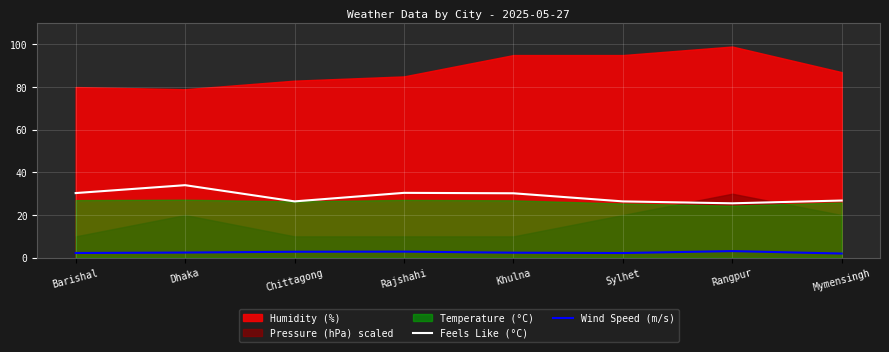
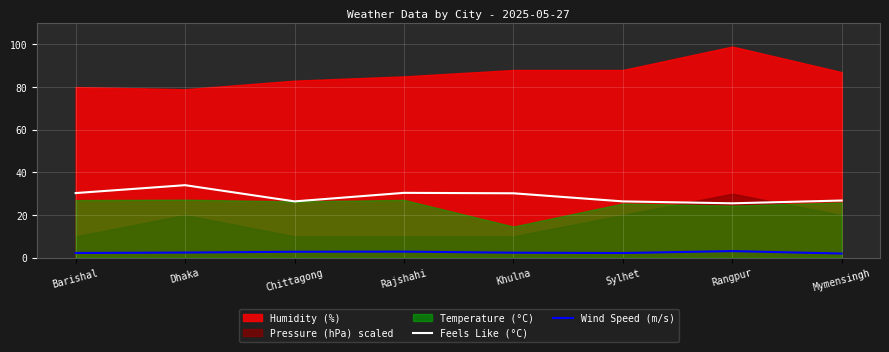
Humidity (%), Khulna: 95 -> 88
Temperature (°C), Khulna: 27 -> 15
Humidity (%), Sylhet: 95 -> 88
